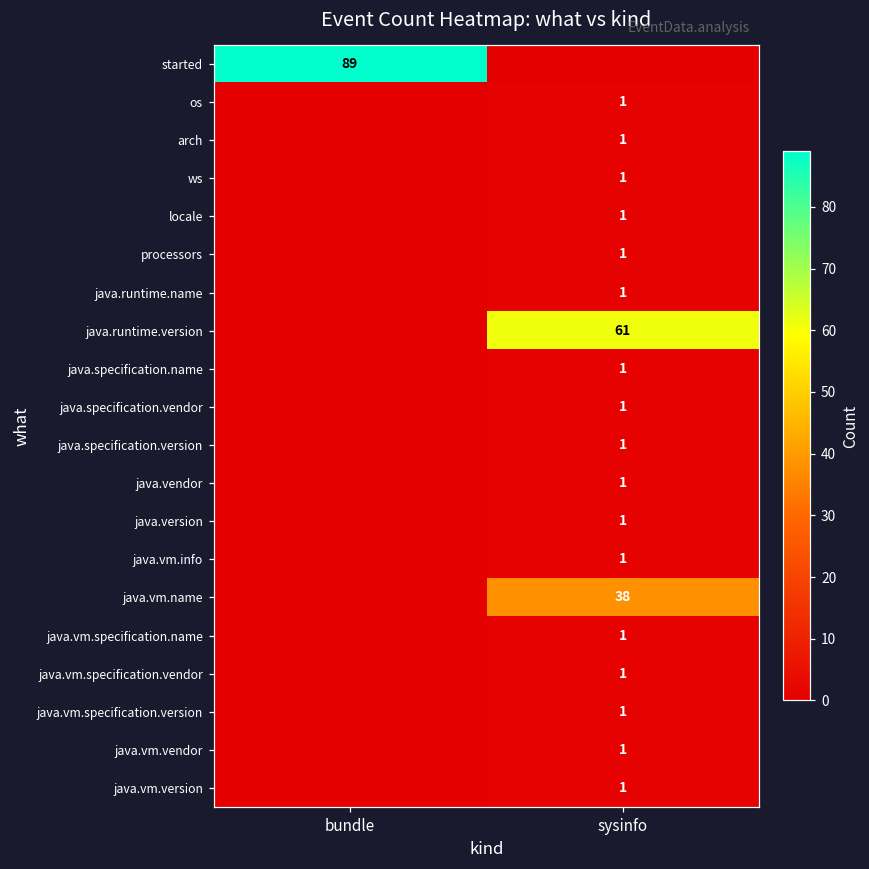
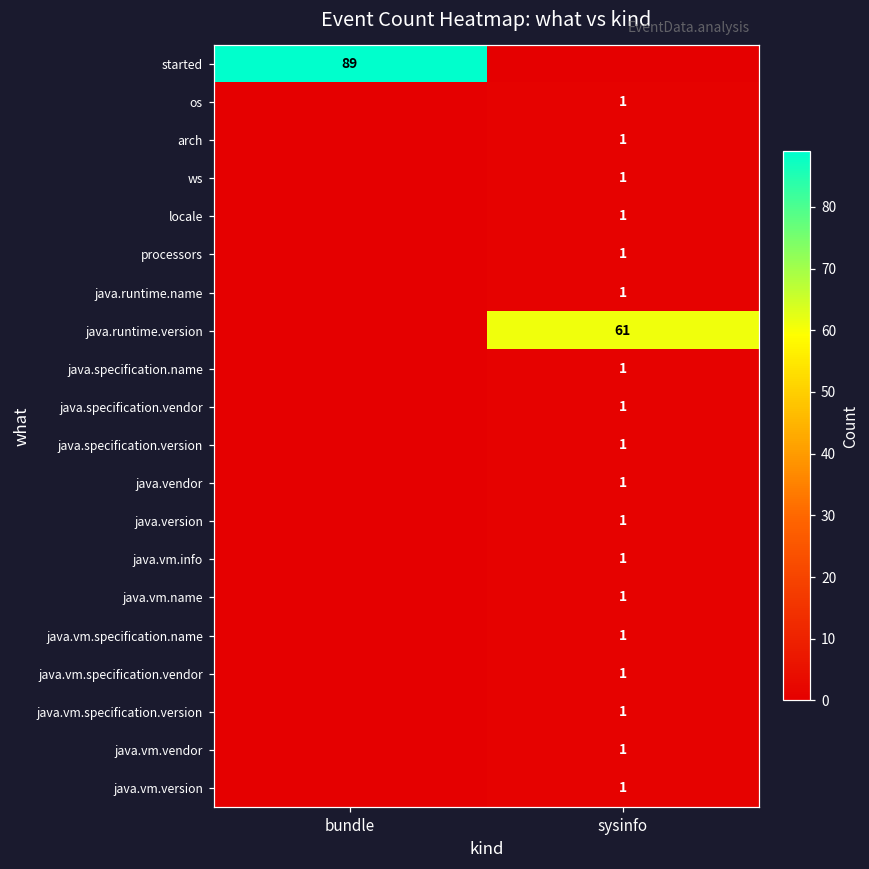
java.vm.name, sysinfo: 38 -> 1
